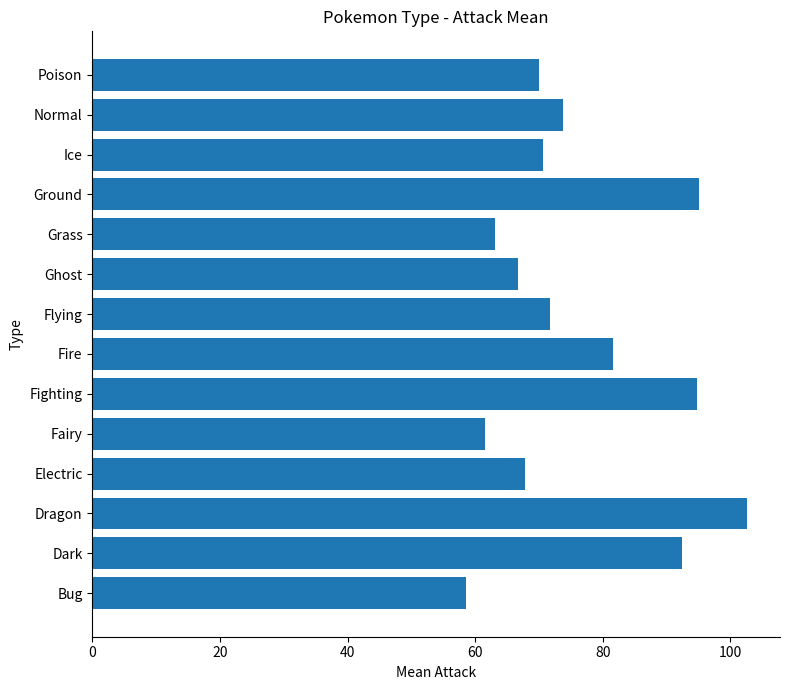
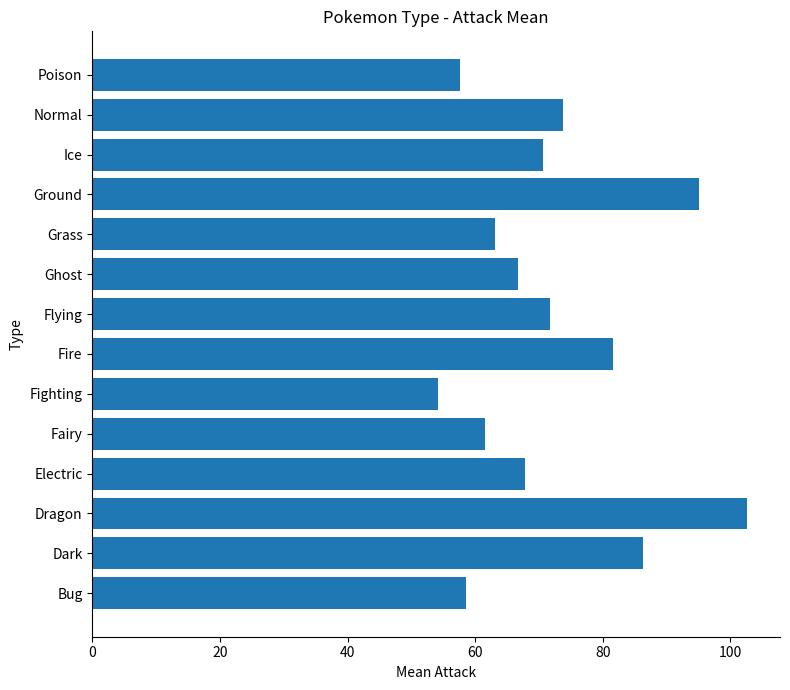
Poison: 70 -> 58
Fighting: 95 -> 54
Dark: 92 -> 86
